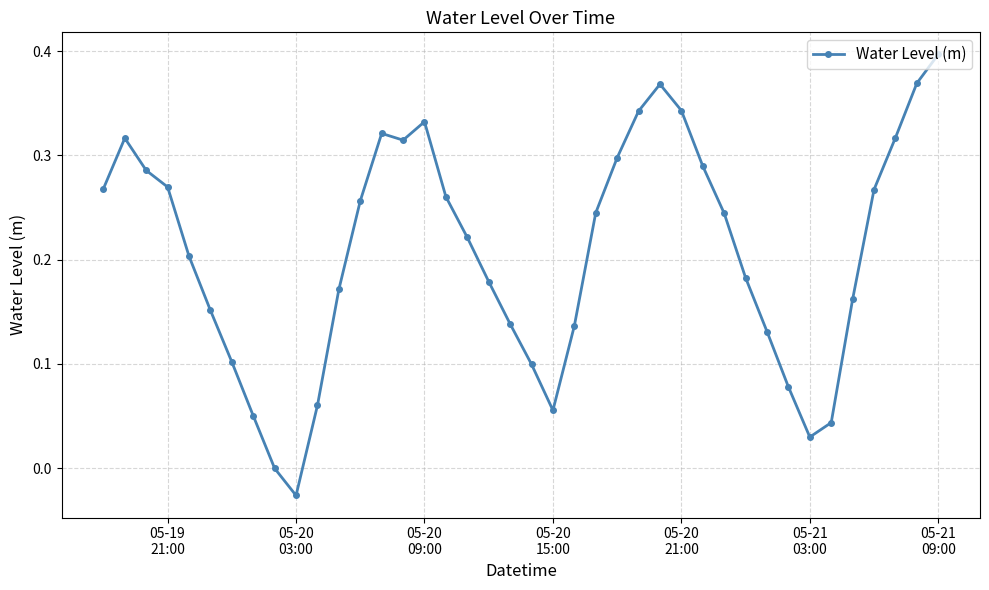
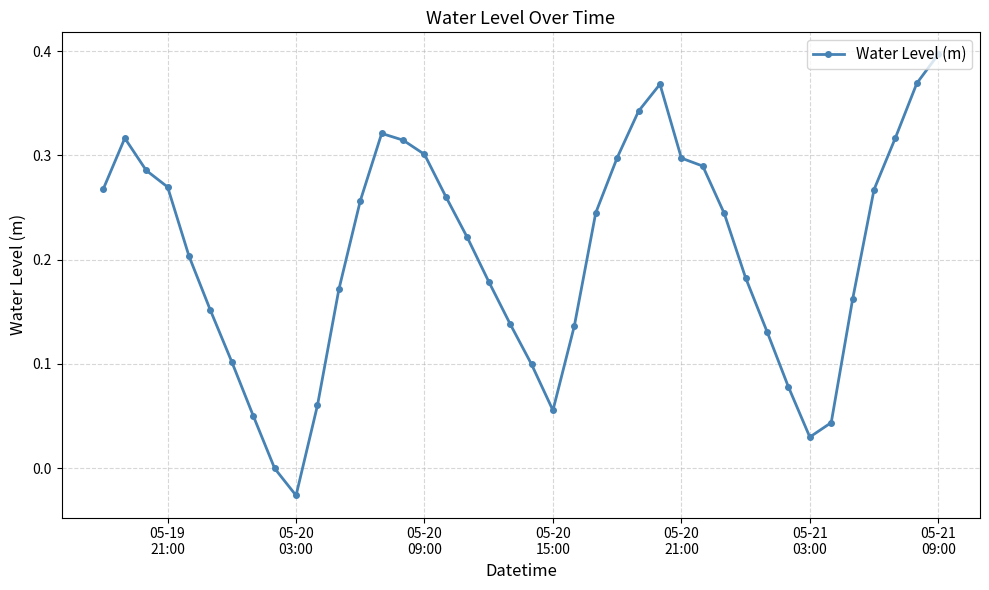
05-20 09:00: 0.332 -> 0.301
05-20 21:00: 0.343 -> 0.297
